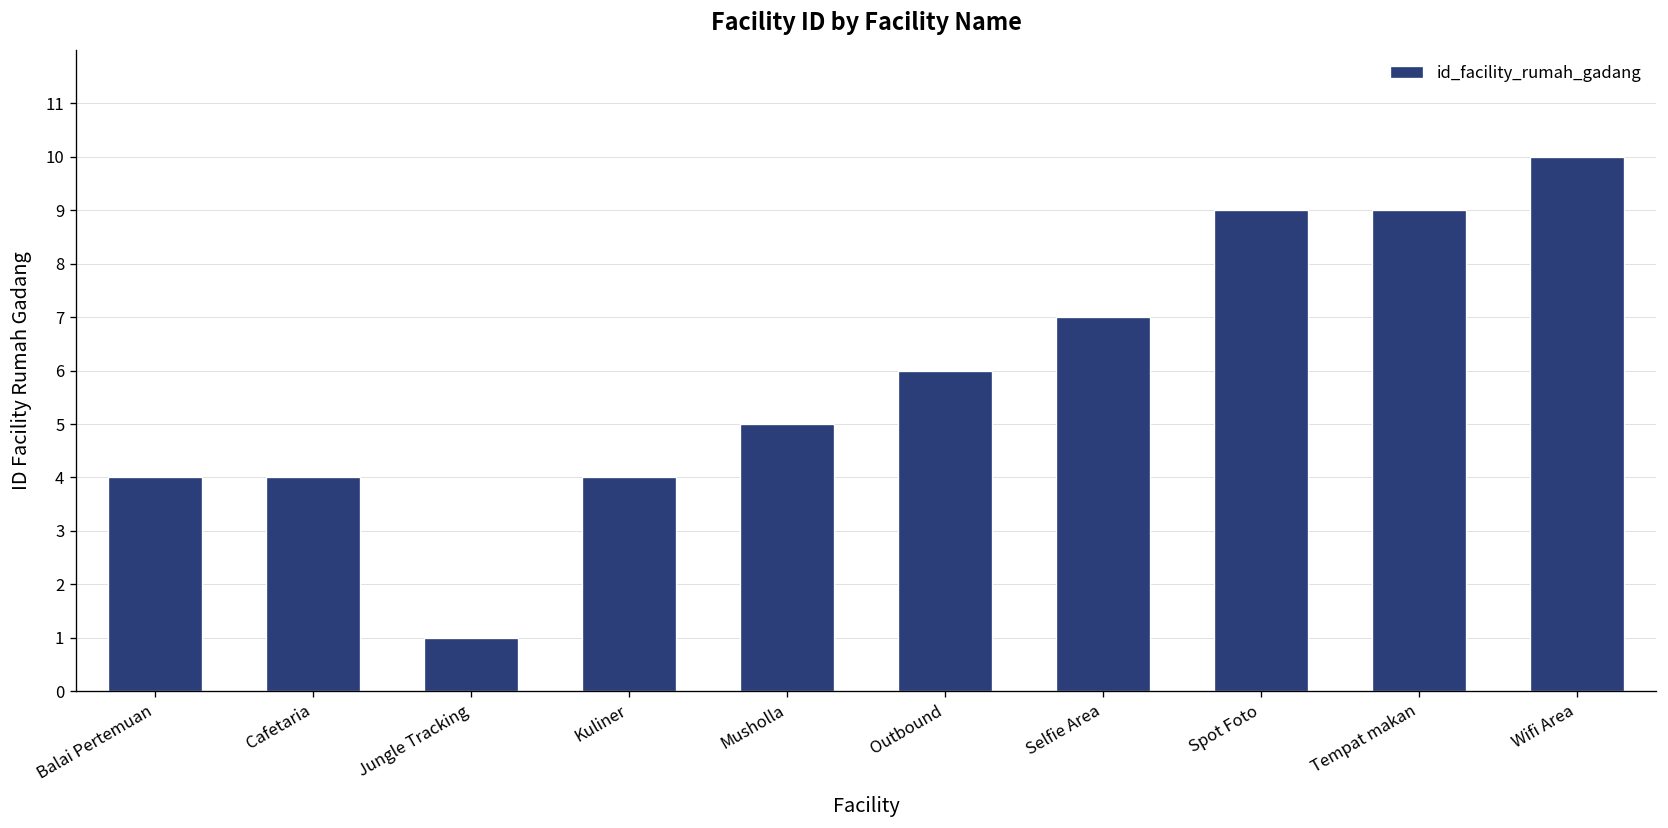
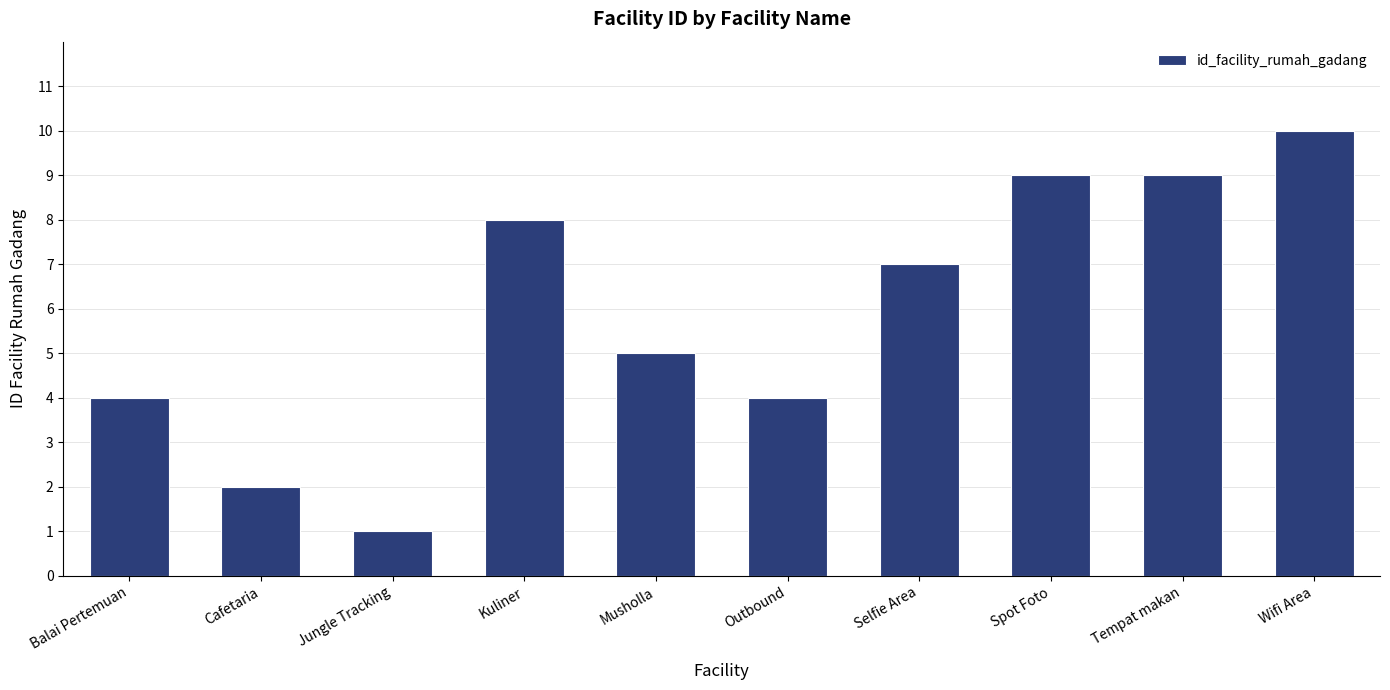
Cafetaria: 4 -> 2
Kuliner: 4 -> 8
Outbound: 6 -> 4
